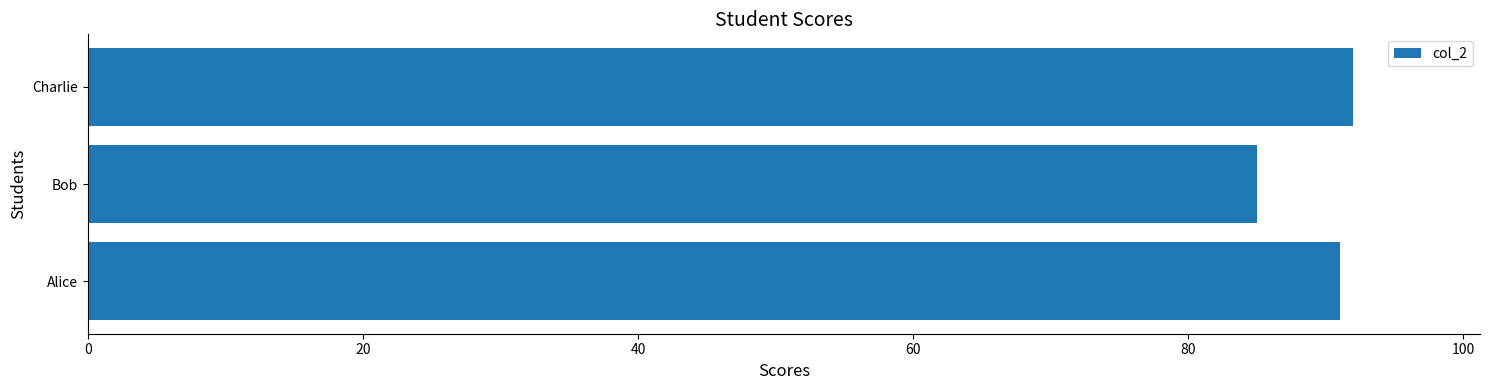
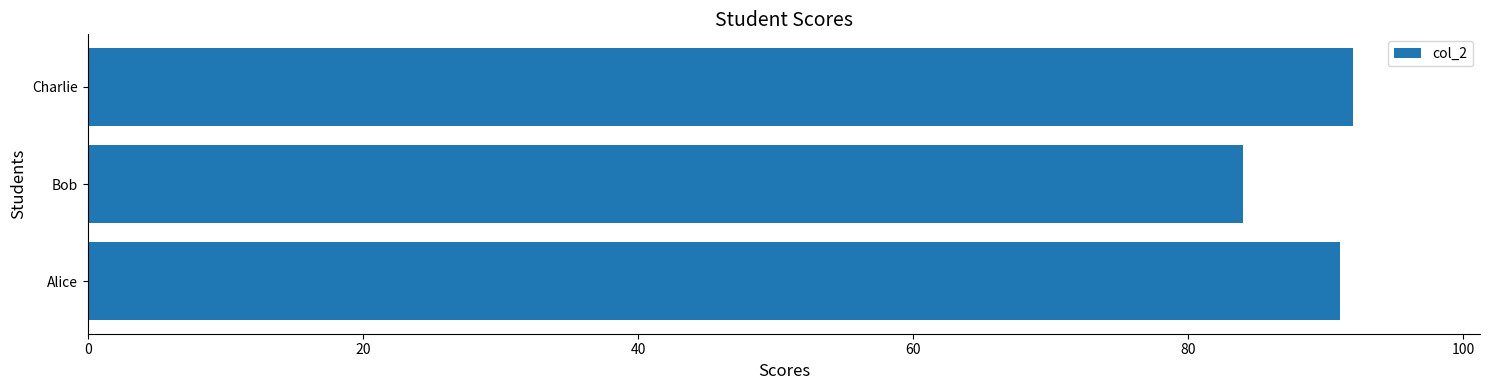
Bob: 85 -> 84
